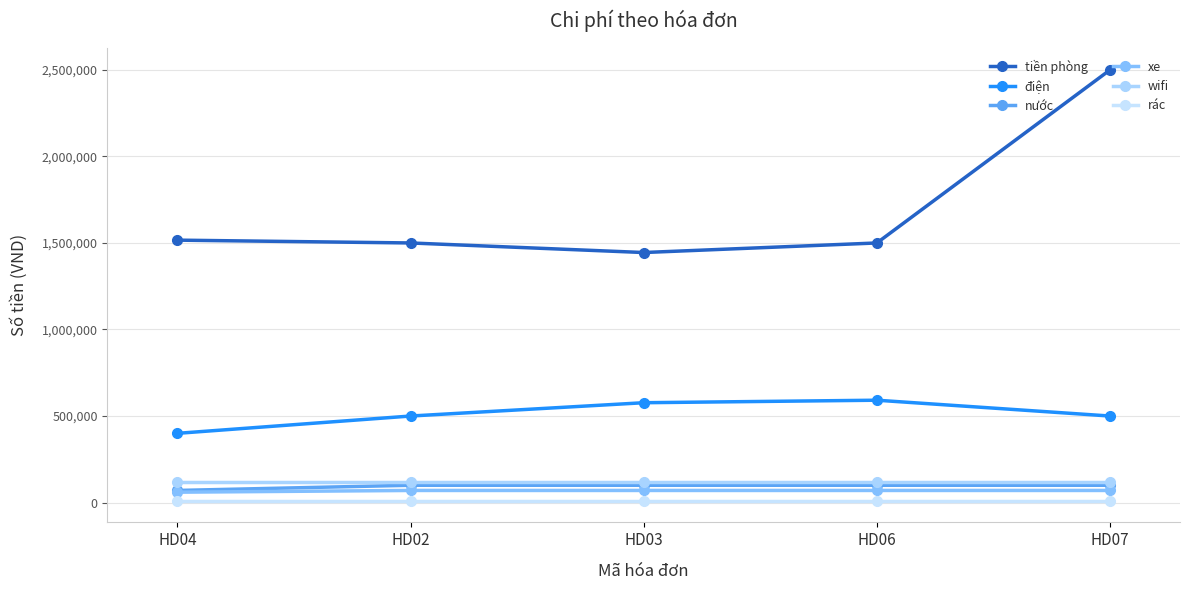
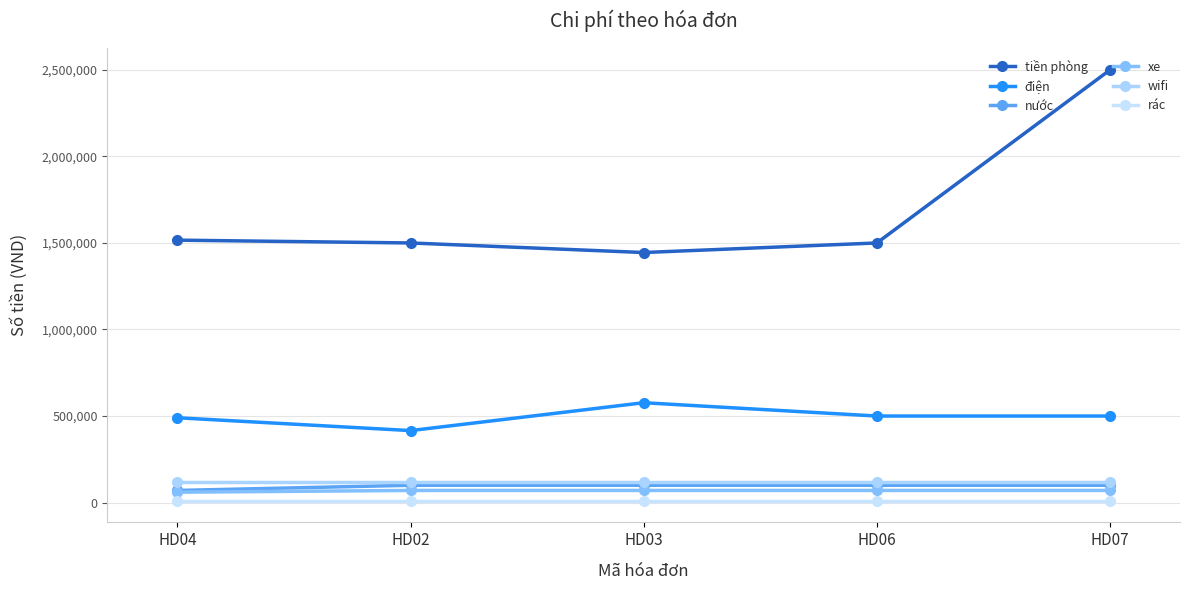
điện, HD04: 400,000 -> 490,000
điện, HD02: 500,000 -> 420,000
điện, HD06: 590,000 -> 500,000
